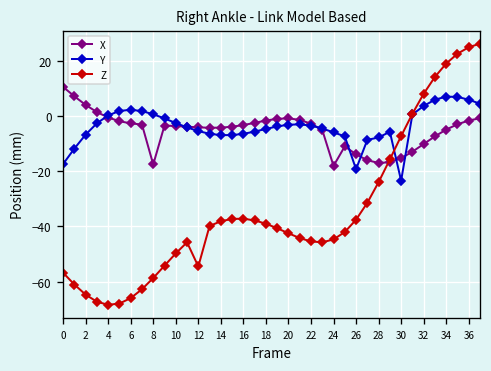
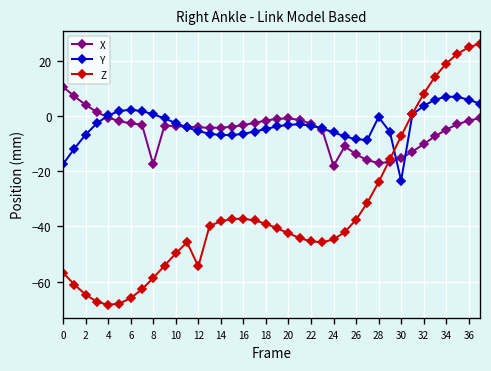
Y, 26: -19 -> -8
Y, 28: -8 -> 0
